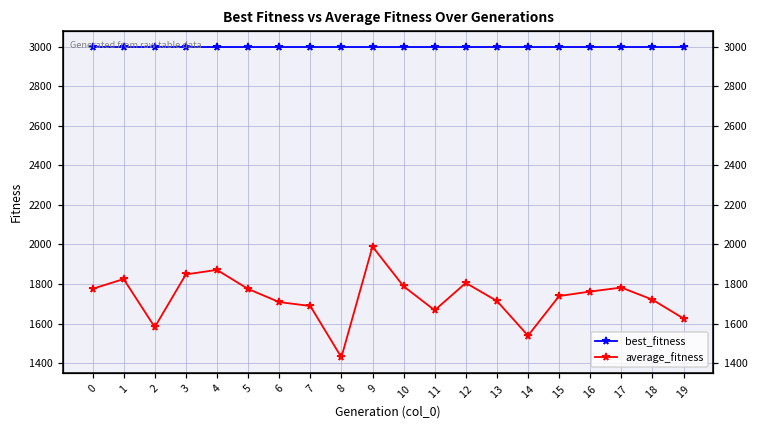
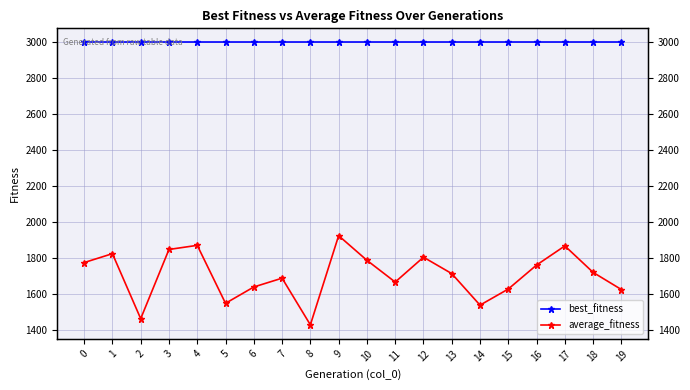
average_fitness, 2: 1580 -> 1460
average_fitness, 5: 1770 -> 1550
average_fitness, 6: 1710 -> 1640
average_fitness, 9: 1990 -> 1930
average_fitness, 15: 1740 -> 1630
average_fitness, 17: 1780 -> 1870
